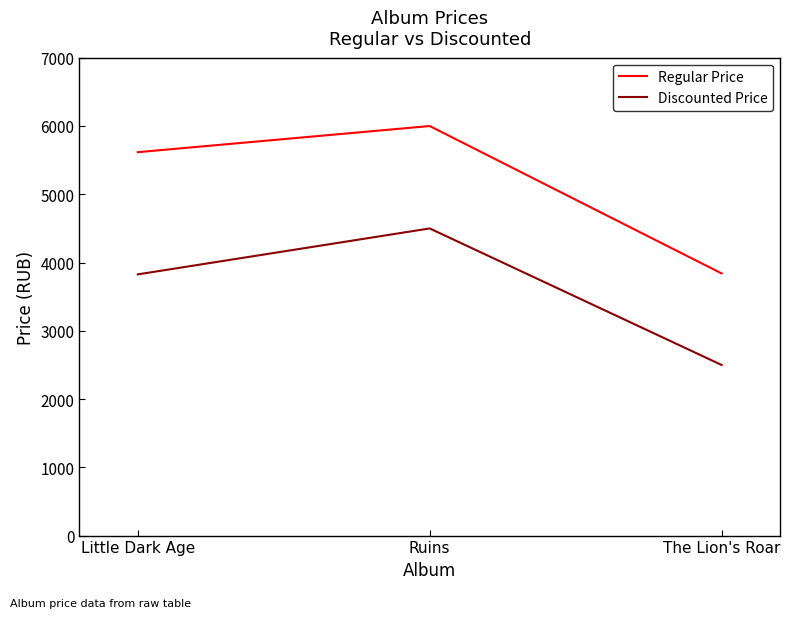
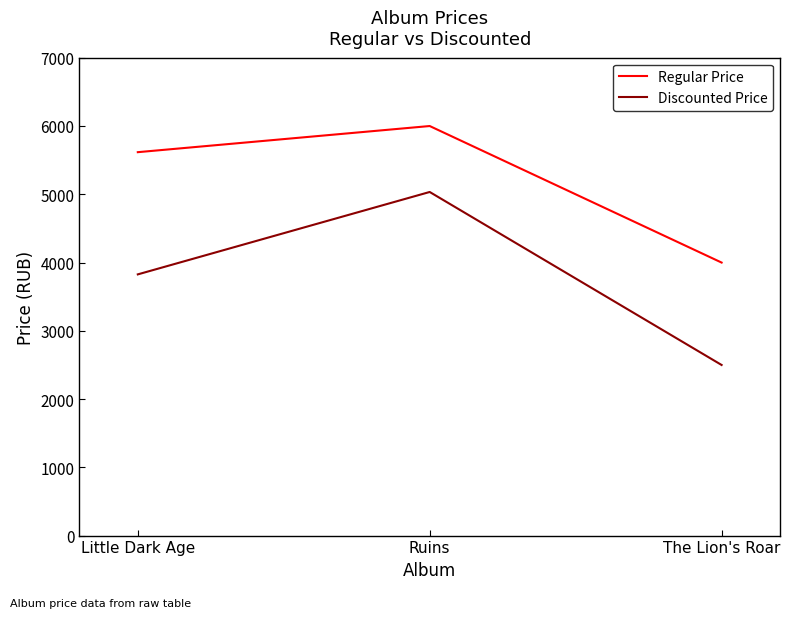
Discounted Price, Ruins: 4500 -> 5000
Regular Price, The Lion's Roar: 3800 -> 4000
